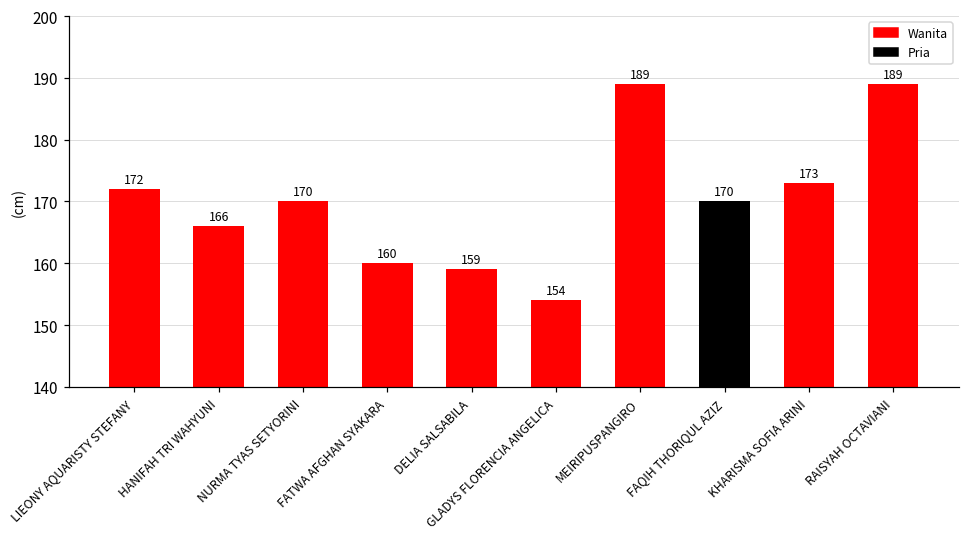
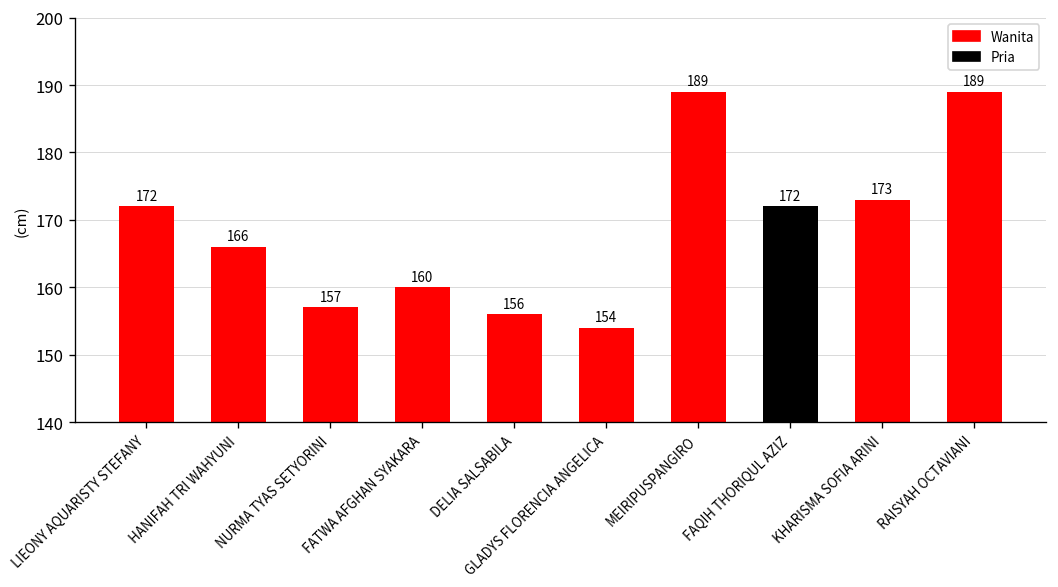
NURMA TYAS SETYORINI: 170 -> 157
DELIA SALSABILA: 159 -> 156
FAQIH THORIQUL AZIZ: 170 -> 172
